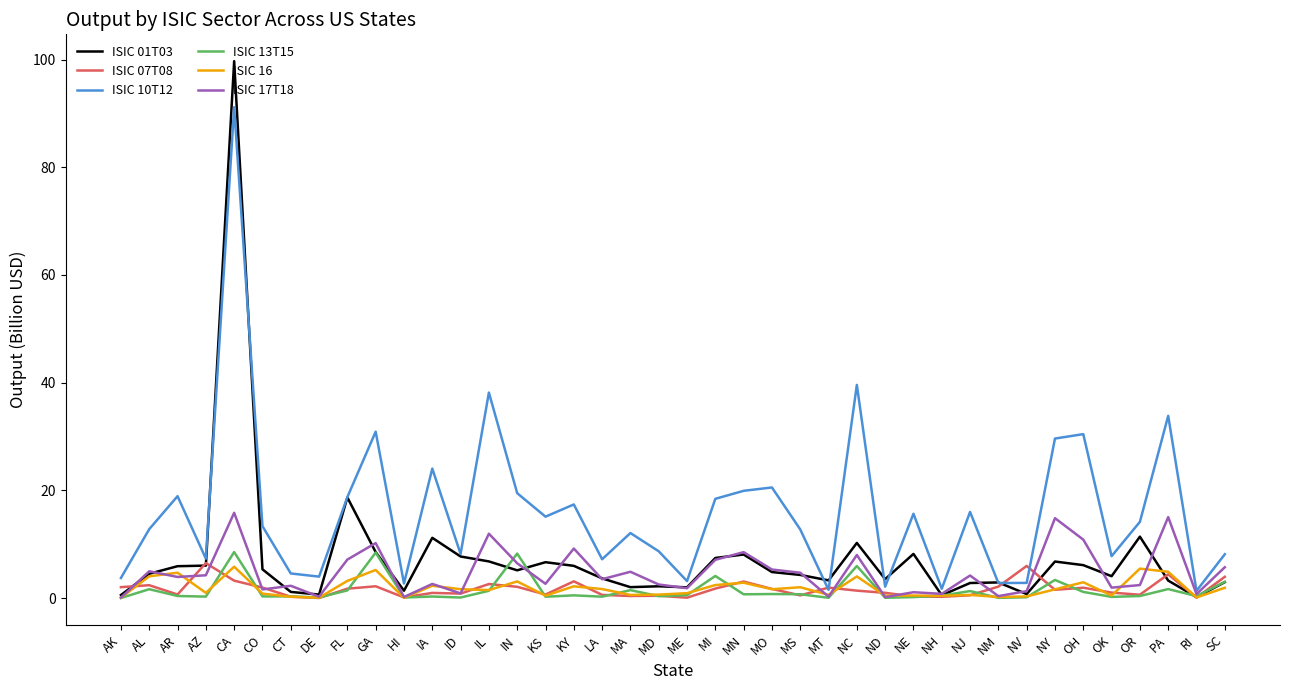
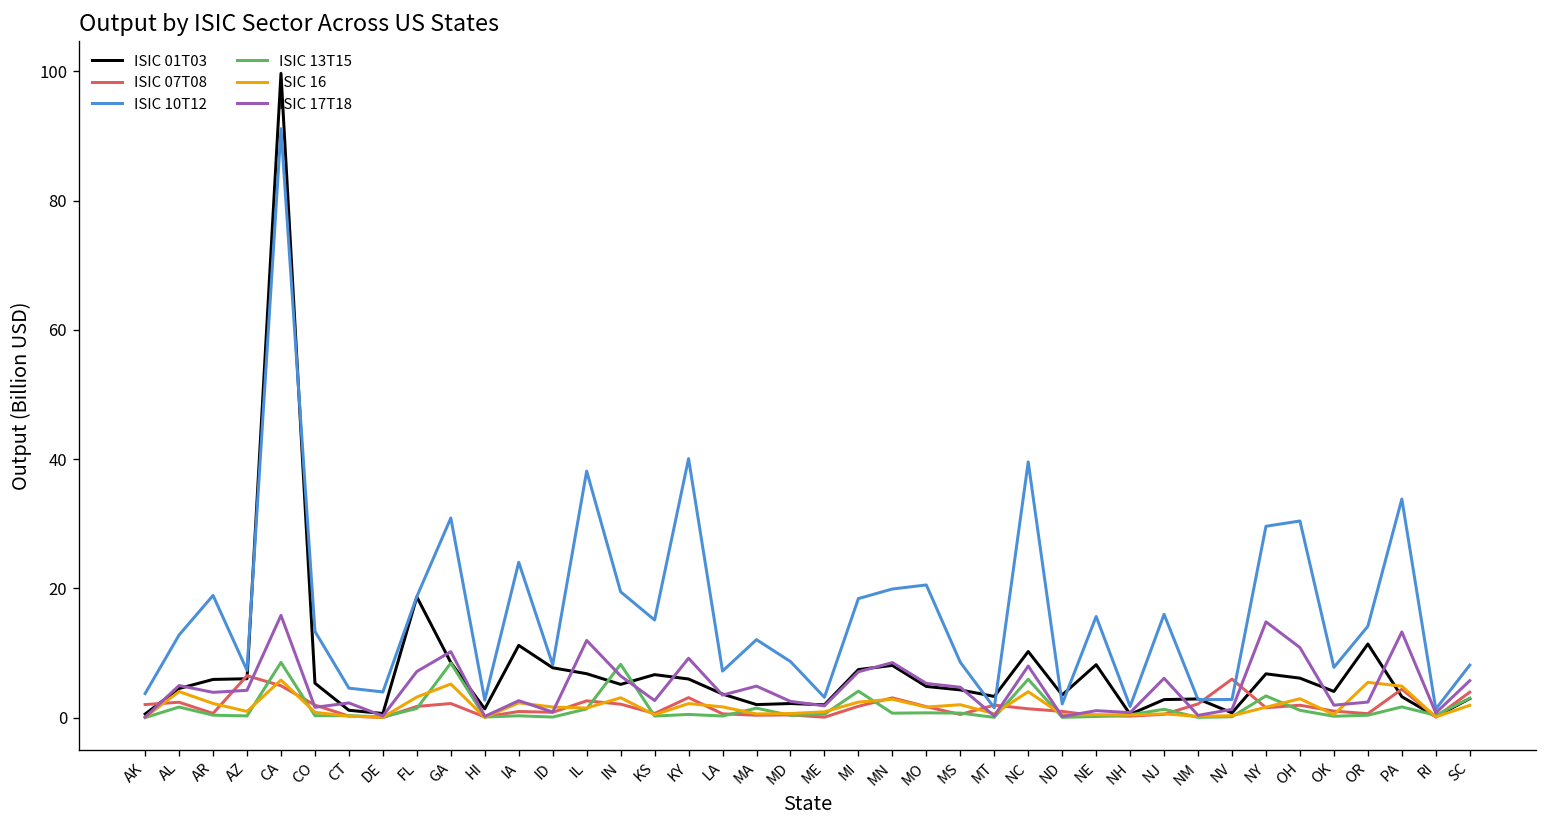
ISIC 16, AR: 5 -> 2
ISIC 07T08, CA: 3 -> 5
ISIC 10T12, KY: 17 -> 40
ISIC 10T12, MS: 13 -> 9
ISIC 17T18, NJ: 4 -> 6
ISIC 17T18, PA: 15 -> 13
